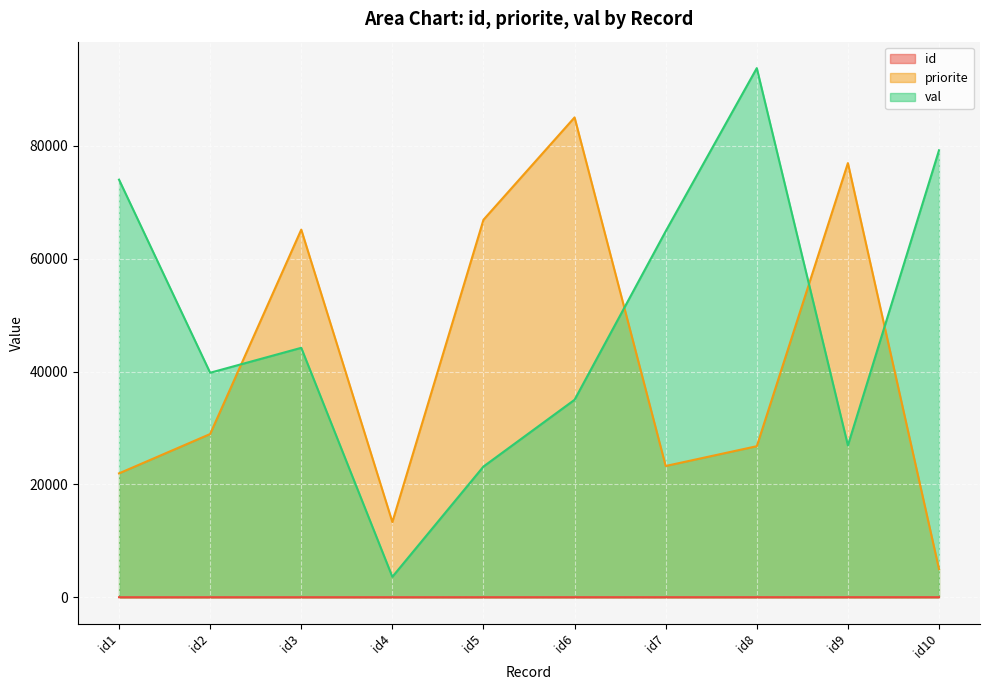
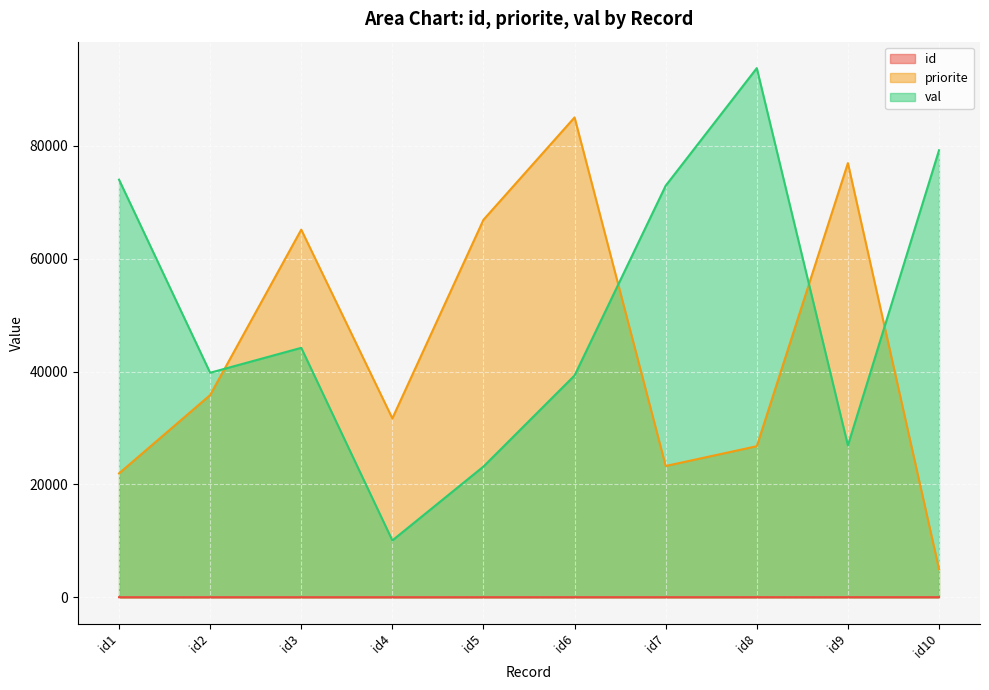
priorite, id2: 29000 -> 36000
priorite, id4: 13000 -> 32000
val, id4: 4000 -> 10000
val, id6: 35000 -> 39000
val, id7: 65000 -> 73000
